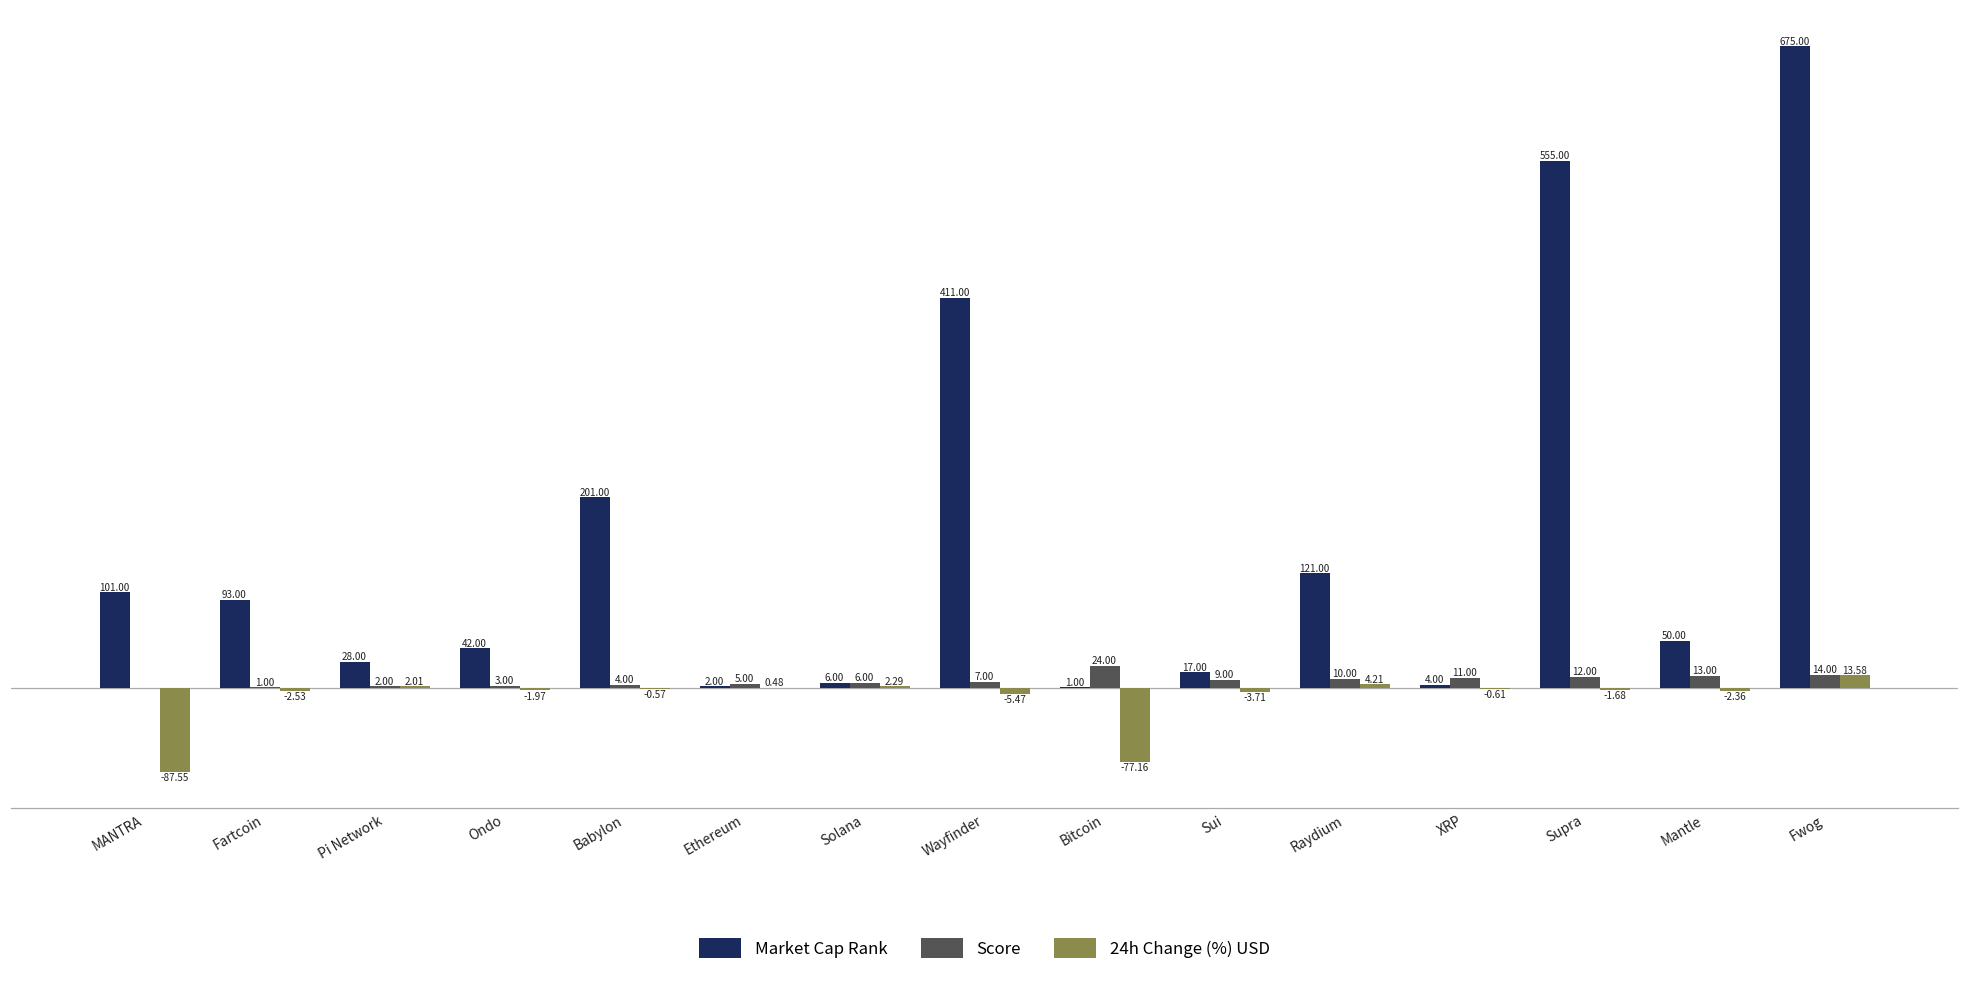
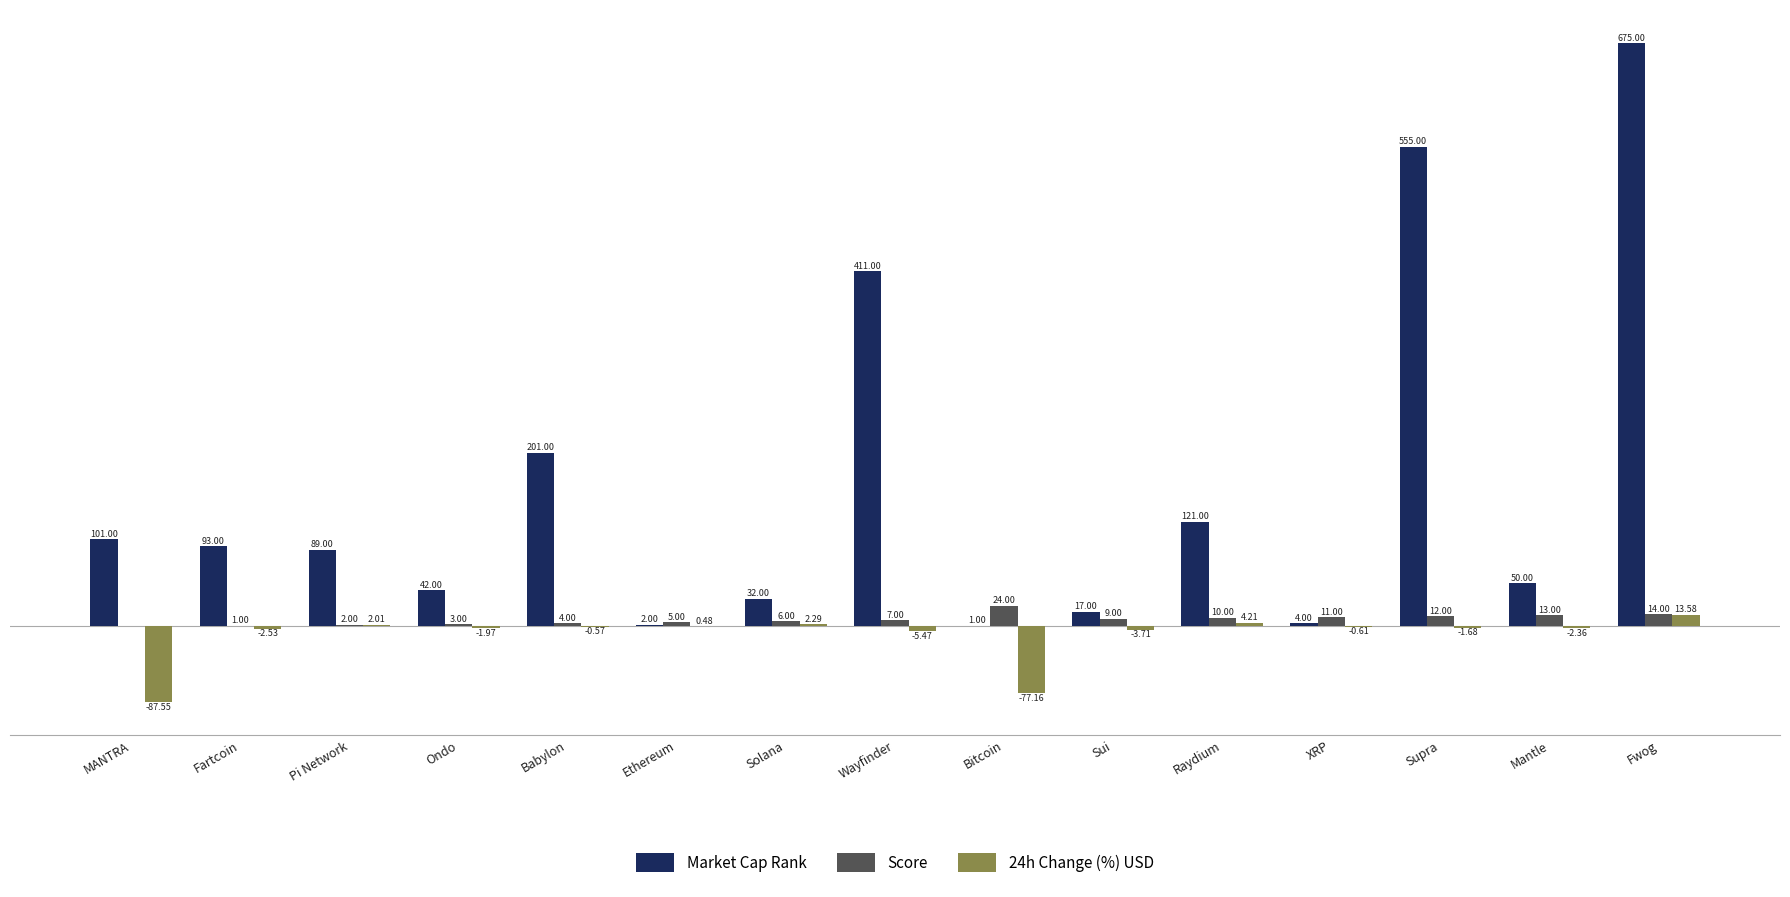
Market Cap Rank, Pi Network: 28.00 -> 89.00
Market Cap Rank, Solana: 6.00 -> 32.00
